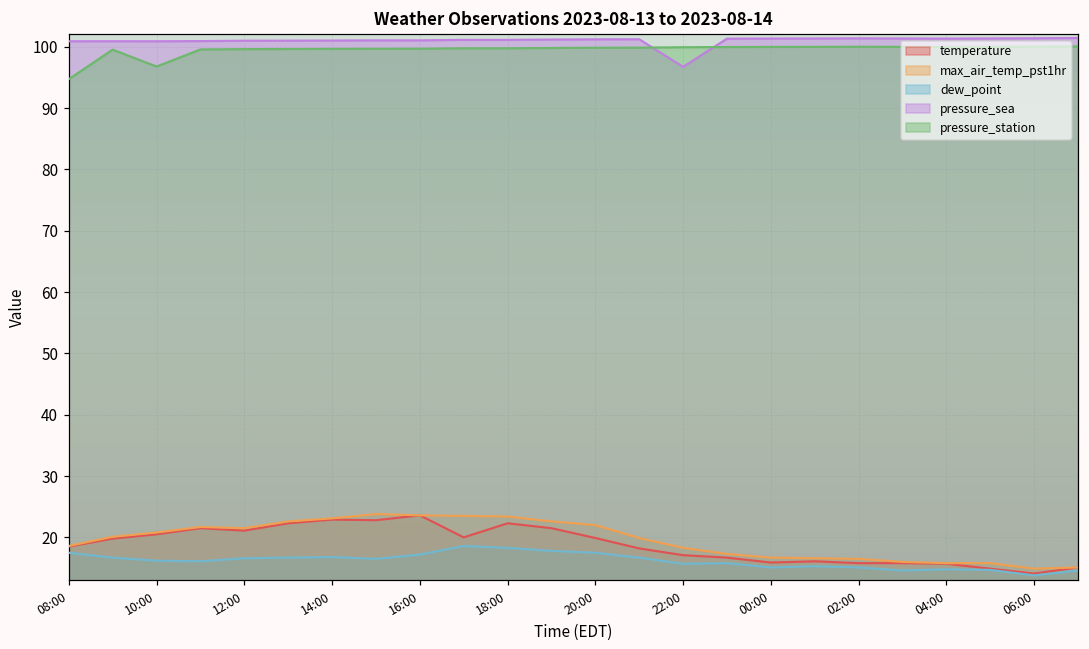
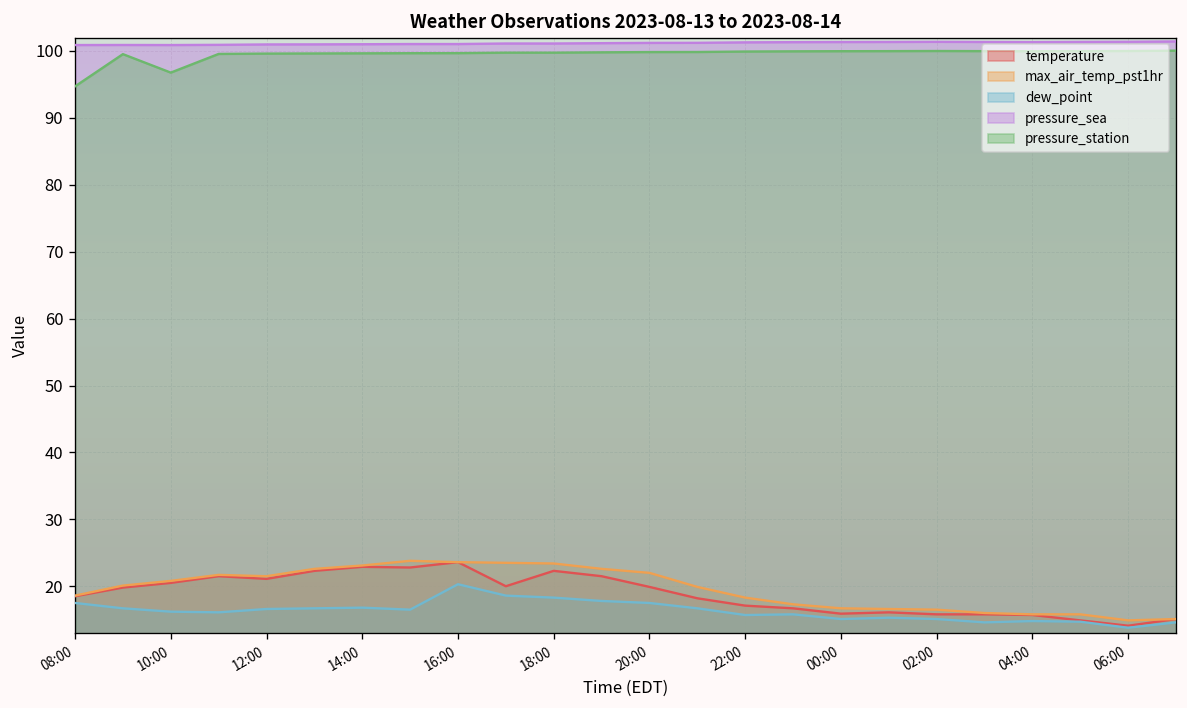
dew_point, 16:00: 17 -> 20
pressure_sea, 22:00: 97 -> 101
